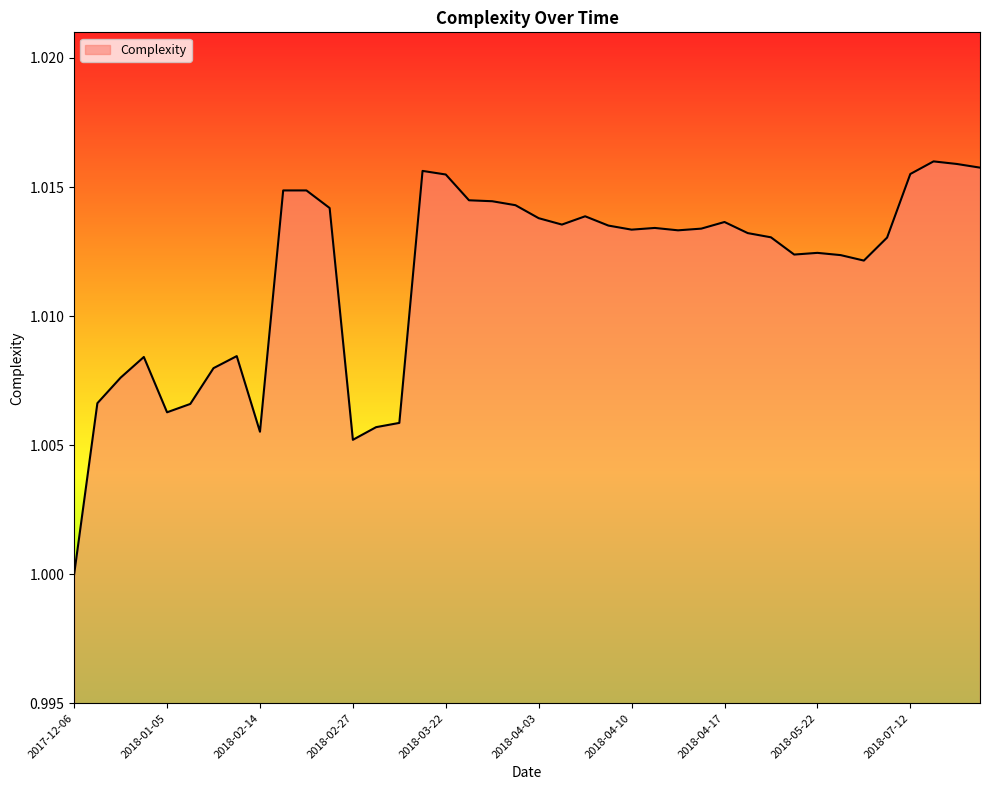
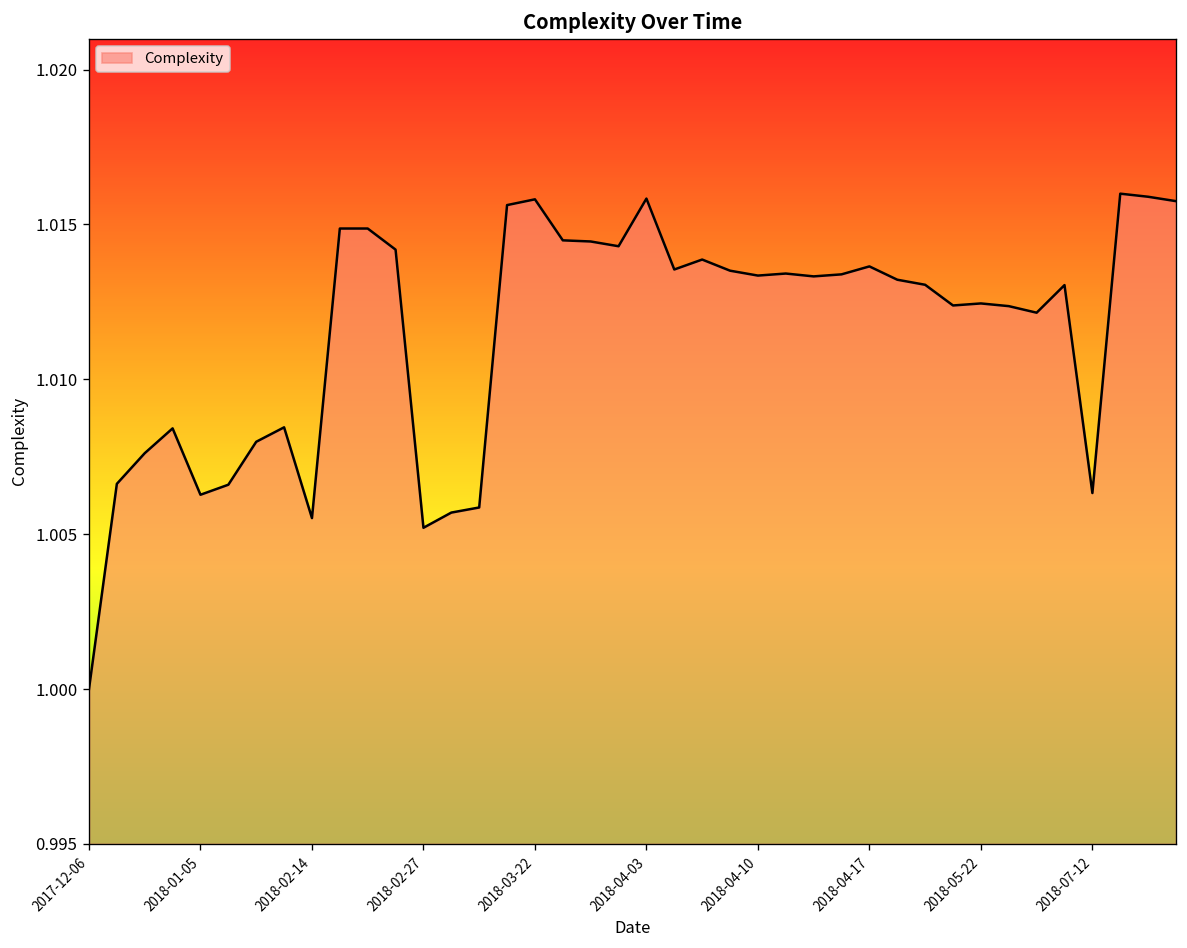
2018-03-22: 1.0155 -> 1.0158
2018-04-03: 1.0138 -> 1.0158
2018-07-12: 1.0155 -> 1.0063
